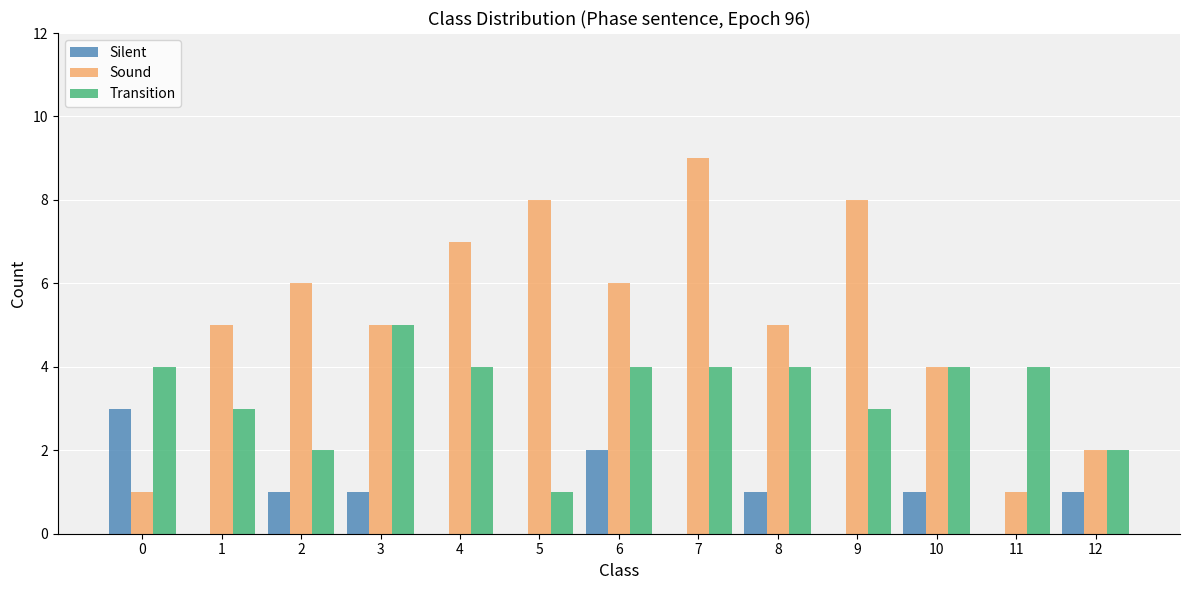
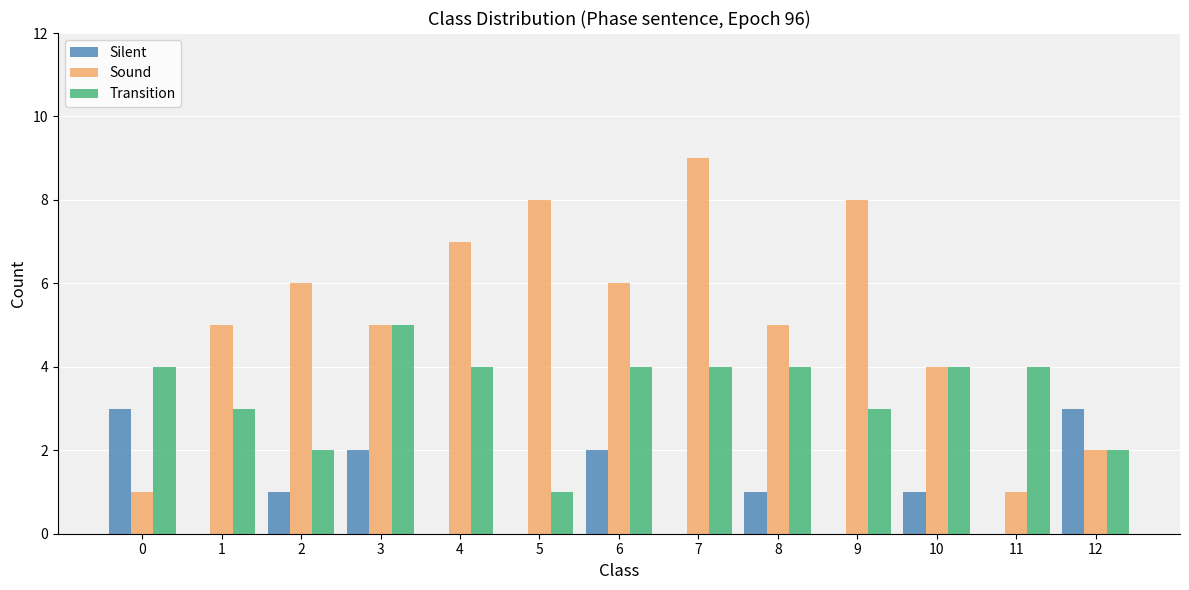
Silent, 3: 1 -> 2
Silent, 12: 1 -> 3
